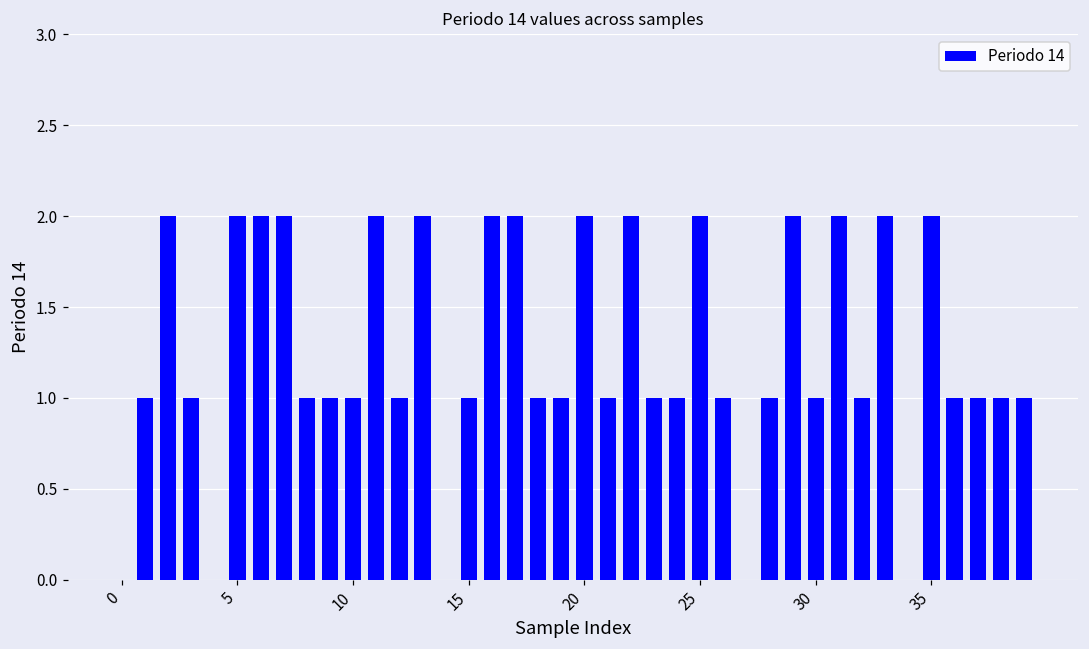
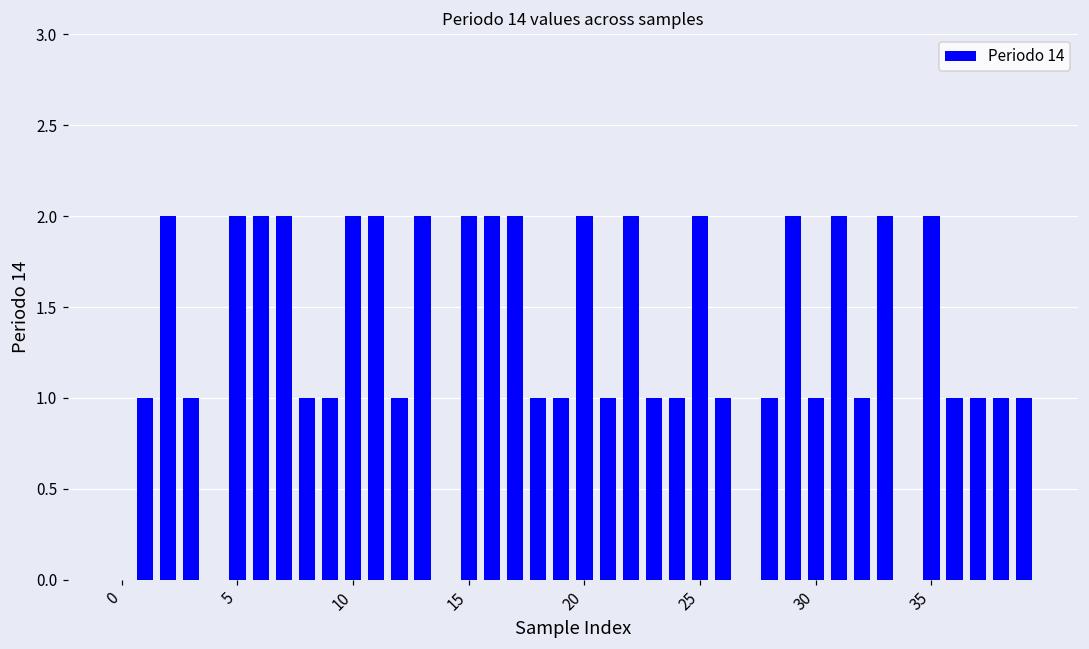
10: 1 -> 2
15: 1 -> 2
